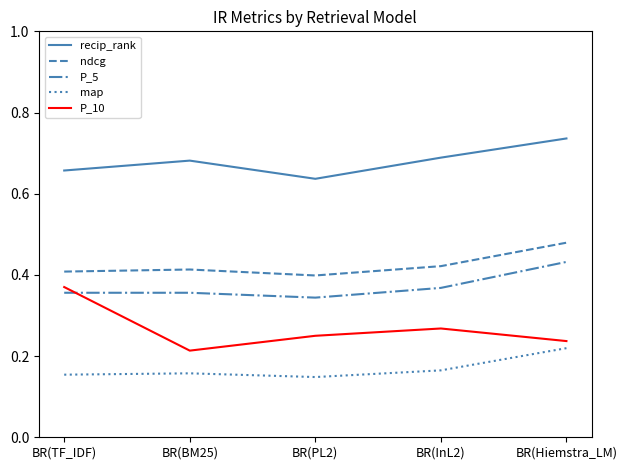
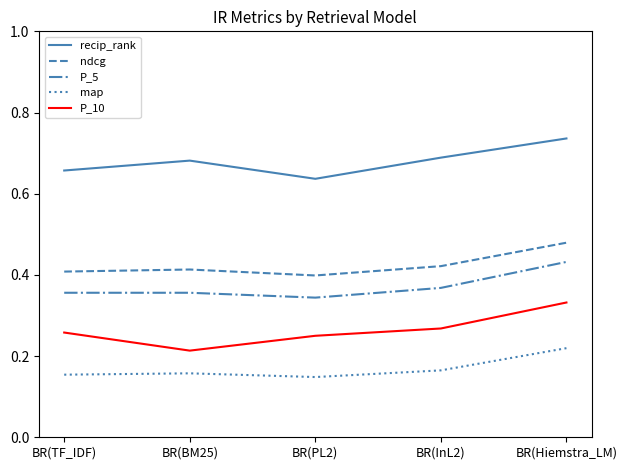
P_10, BR(TF_IDF): 0.37 -> 0.26
P_10, BR(Hiemstra_LM): 0.24 -> 0.33
